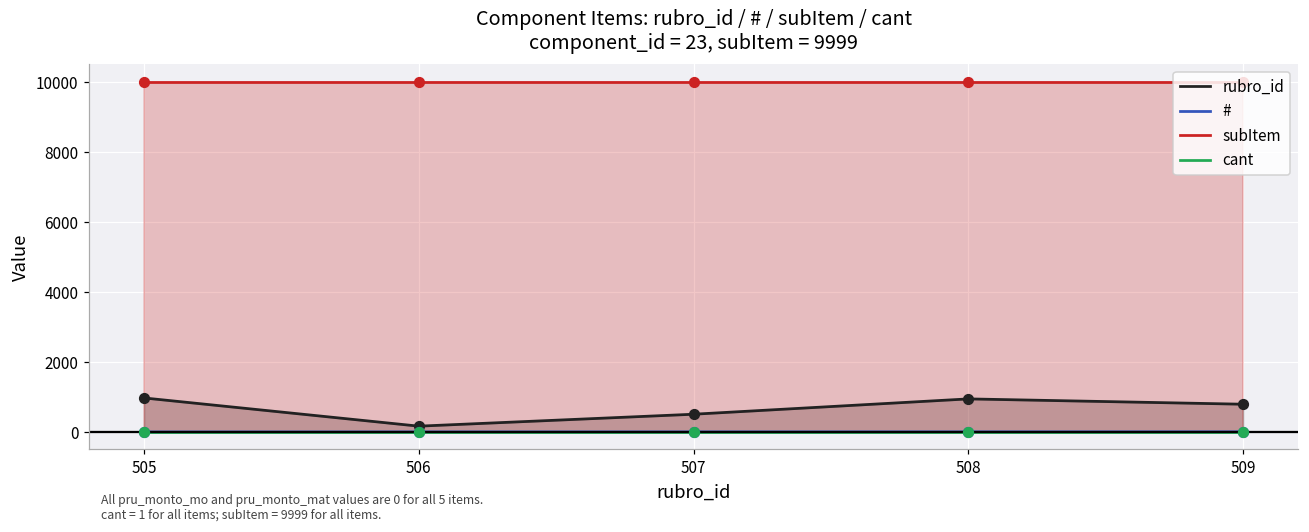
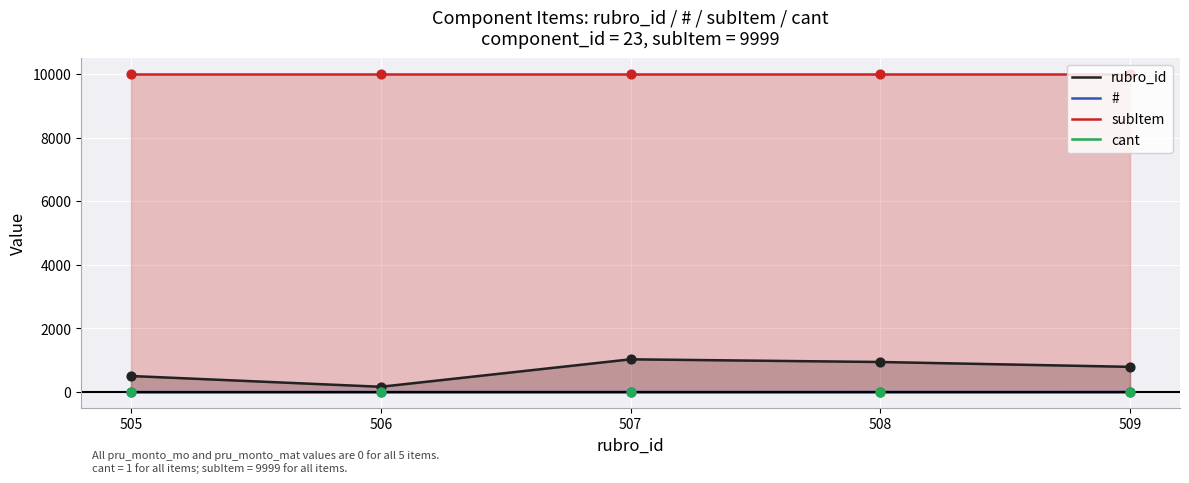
rubro_id, 505: 1000 -> 500
rubro_id, 507: 500 -> 1000
